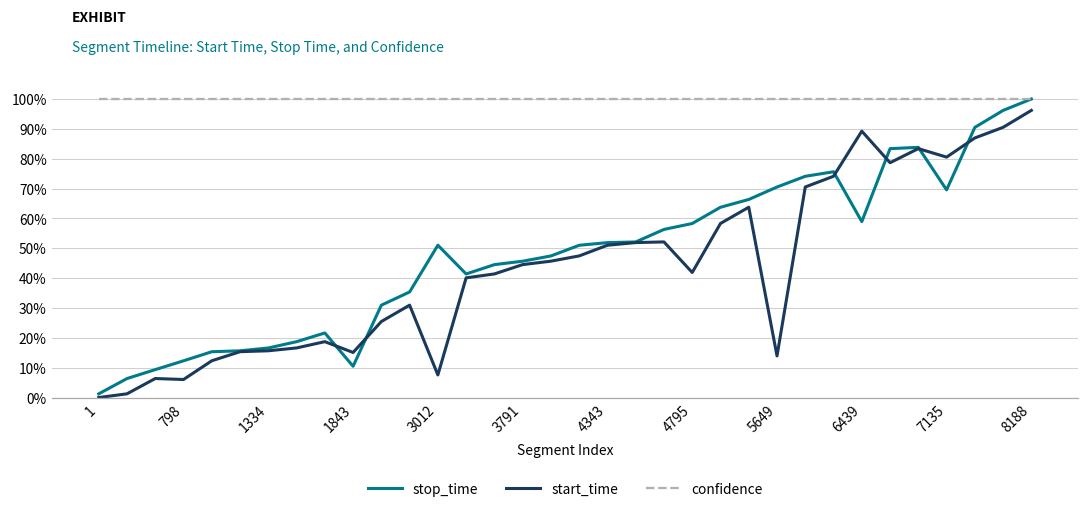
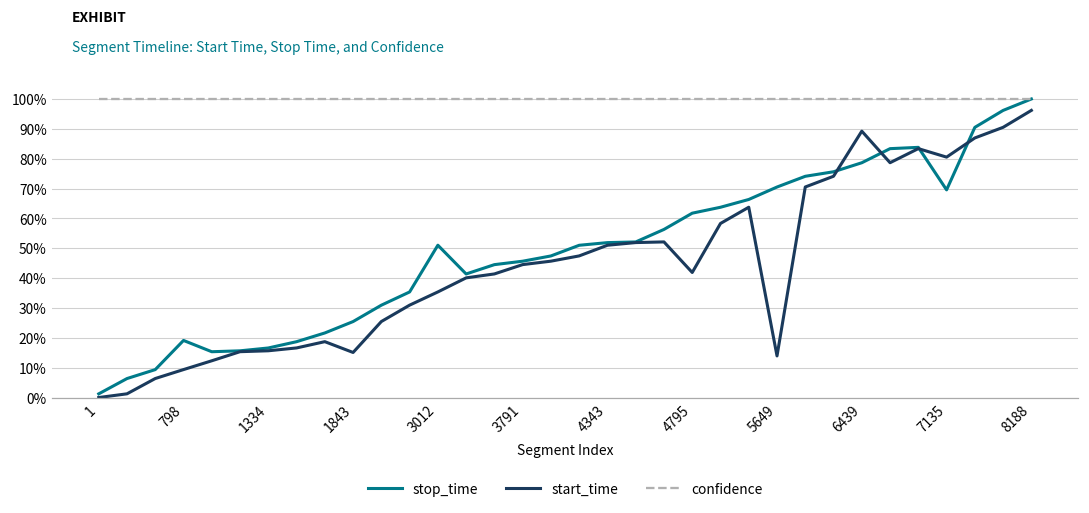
stop_time, 798: 12% -> 19%
start_time, 798: 6% -> 9%
stop_time, 1843: 10% -> 25%
start_time, 3012: 8% -> 35%
stop_time, 4795: 58% -> 62%
stop_time, 6439: 59% -> 79%
